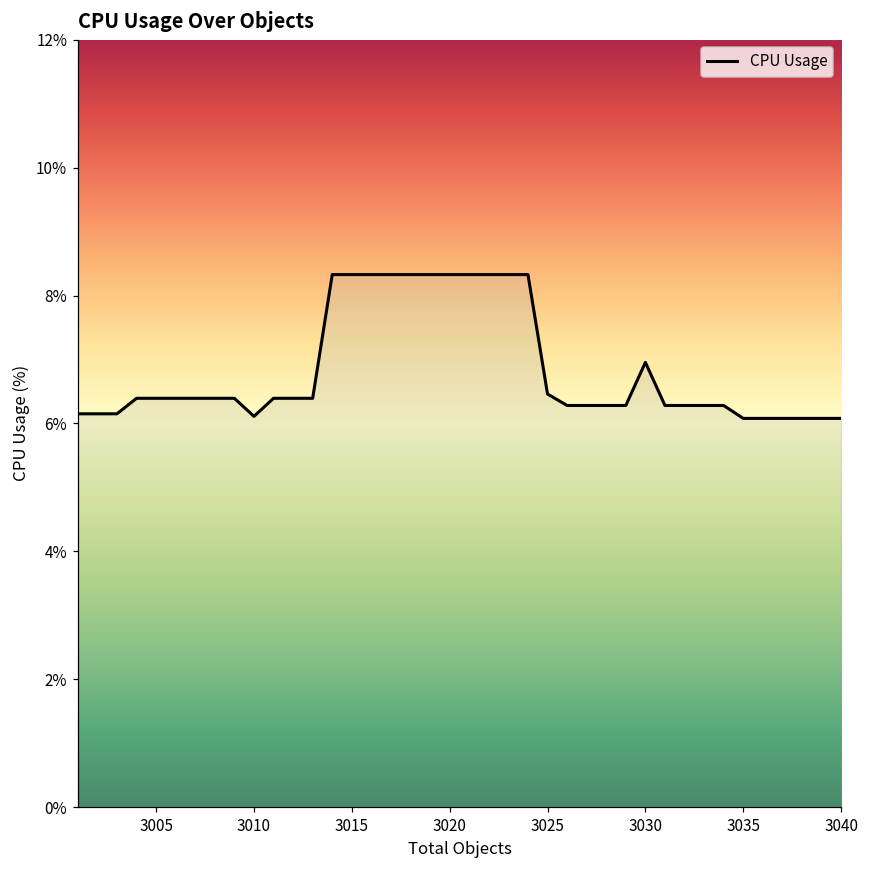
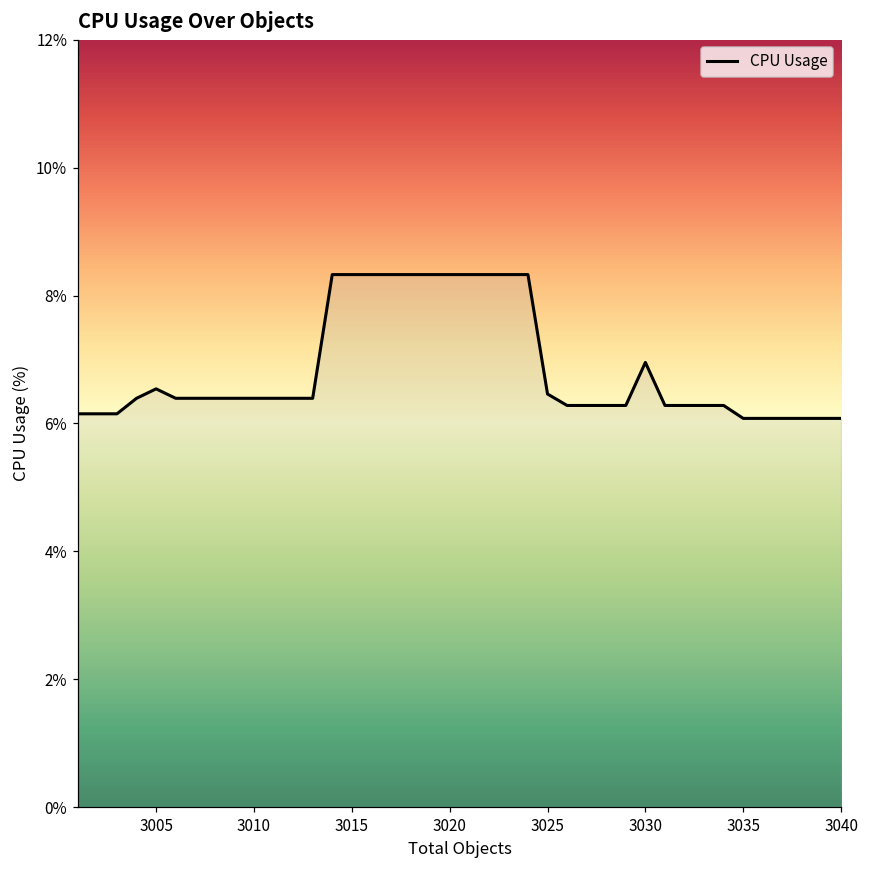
3005: 6.4% -> 6.5%
3010: 6.1% -> 6.4%
